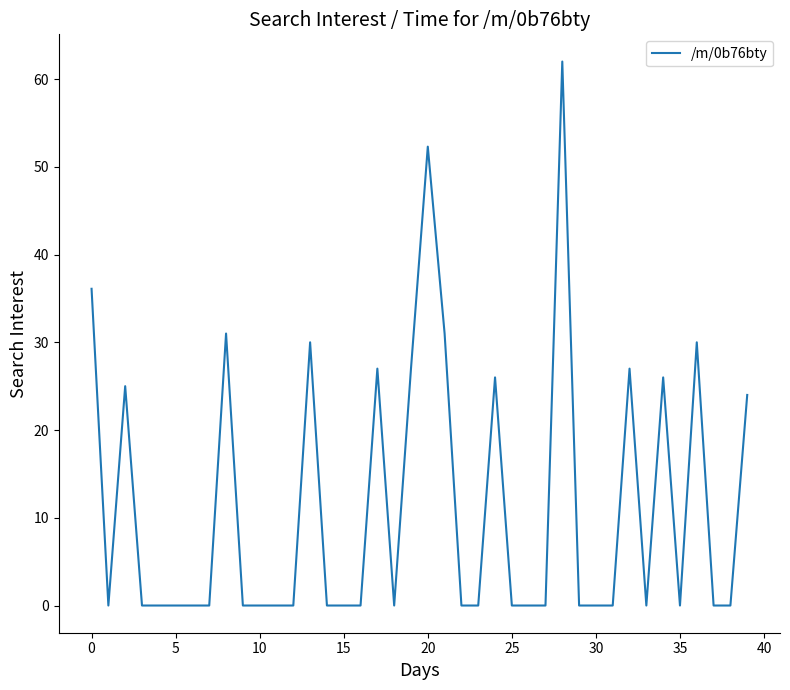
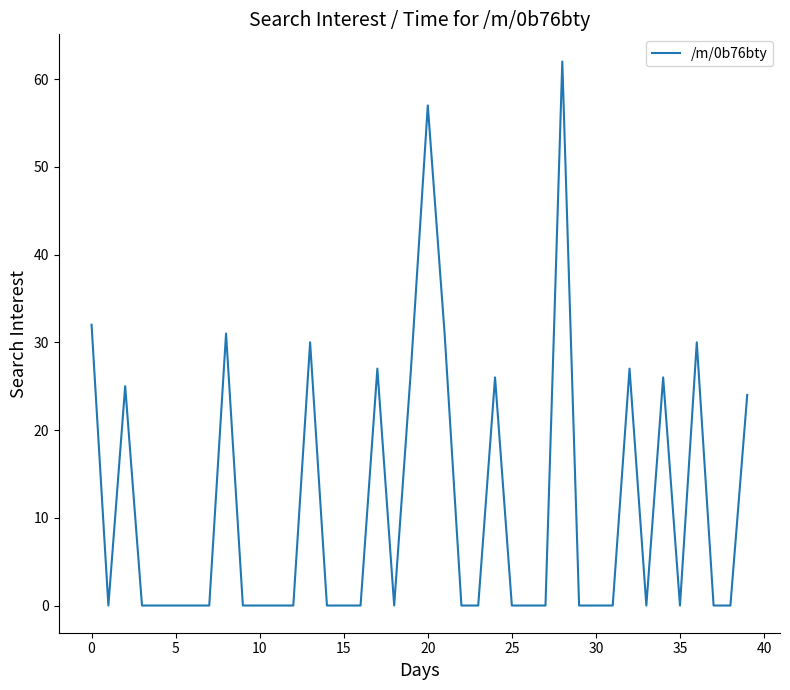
0: 36 -> 32
20: 52 -> 57
